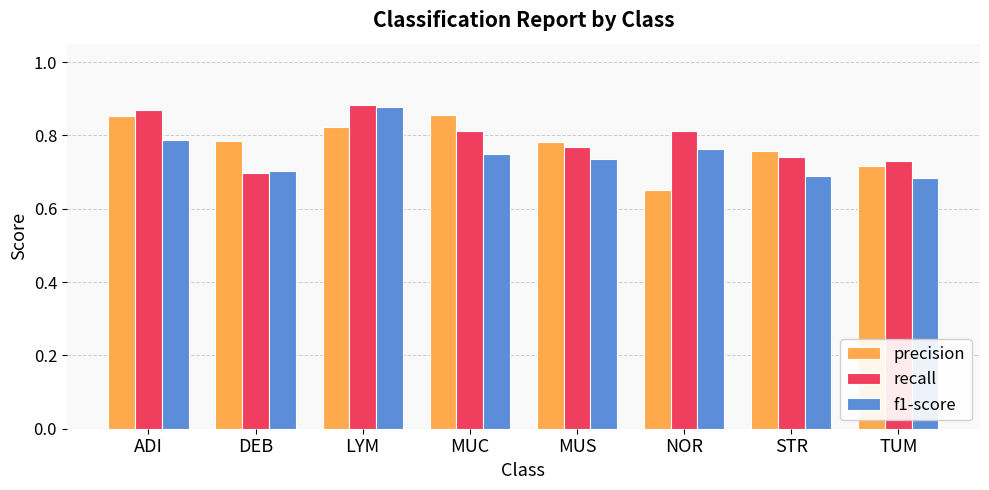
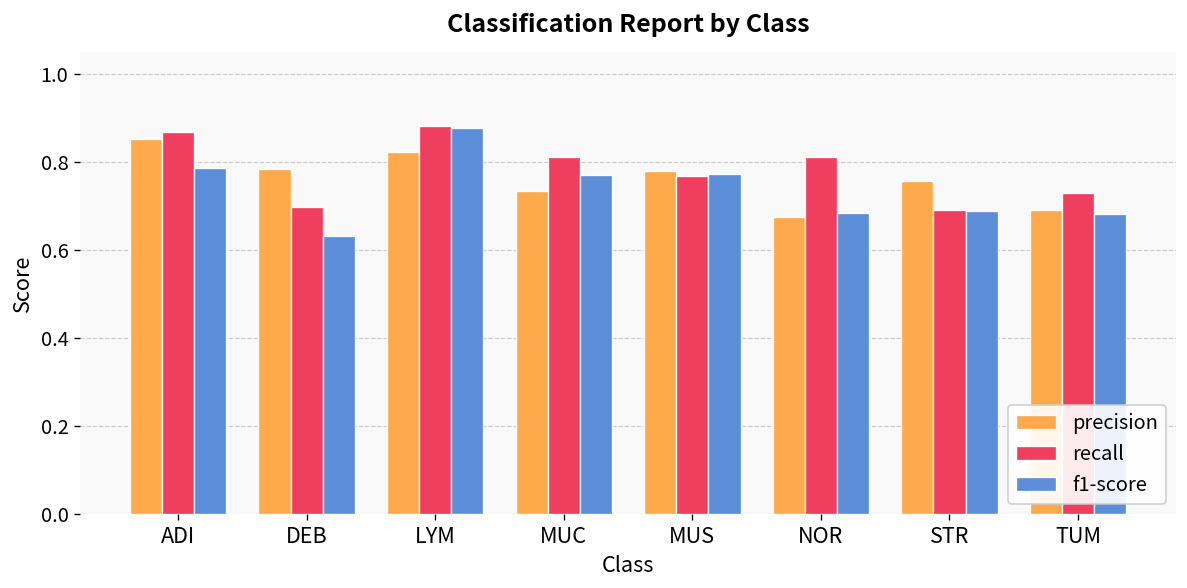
f1-score, DEB: 0.70 -> 0.63
precision, MUC: 0.86 -> 0.73
f1-score, MUC: 0.75 -> 0.77
f1-score, MUS: 0.74 -> 0.77
precision, NOR: 0.65 -> 0.68
f1-score, NOR: 0.76 -> 0.69
recall, STR: 0.74 -> 0.69
precision, TUM: 0.72 -> 0.69
